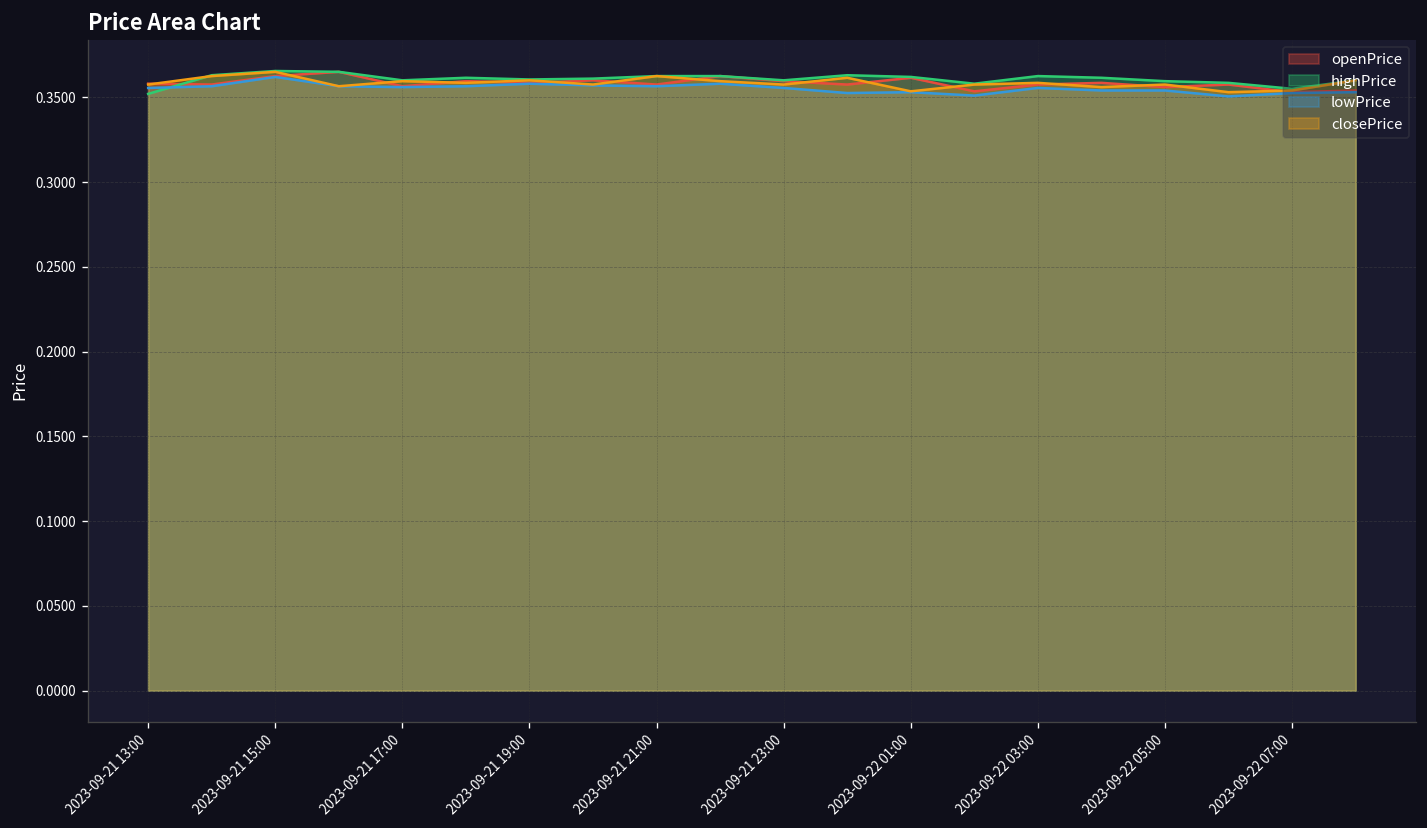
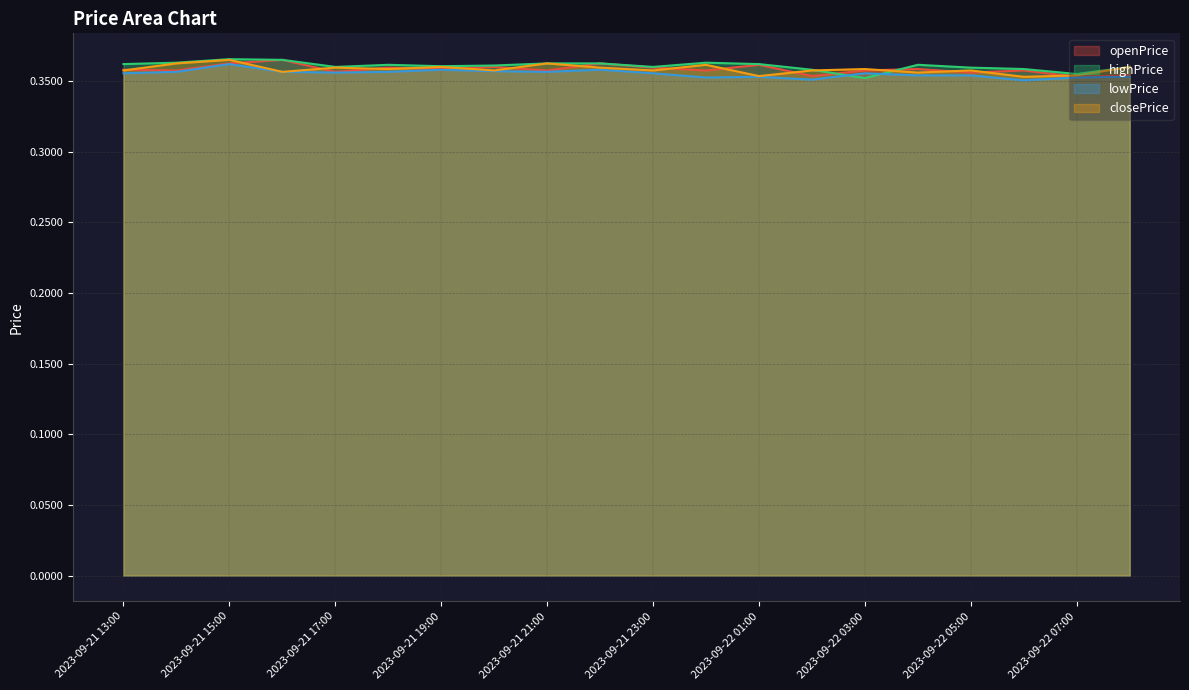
highPrice, 2023-09-21 13:00: 0.352 -> 0.362
highPrice, 2023-09-22 03:00: 0.363 -> 0.352
